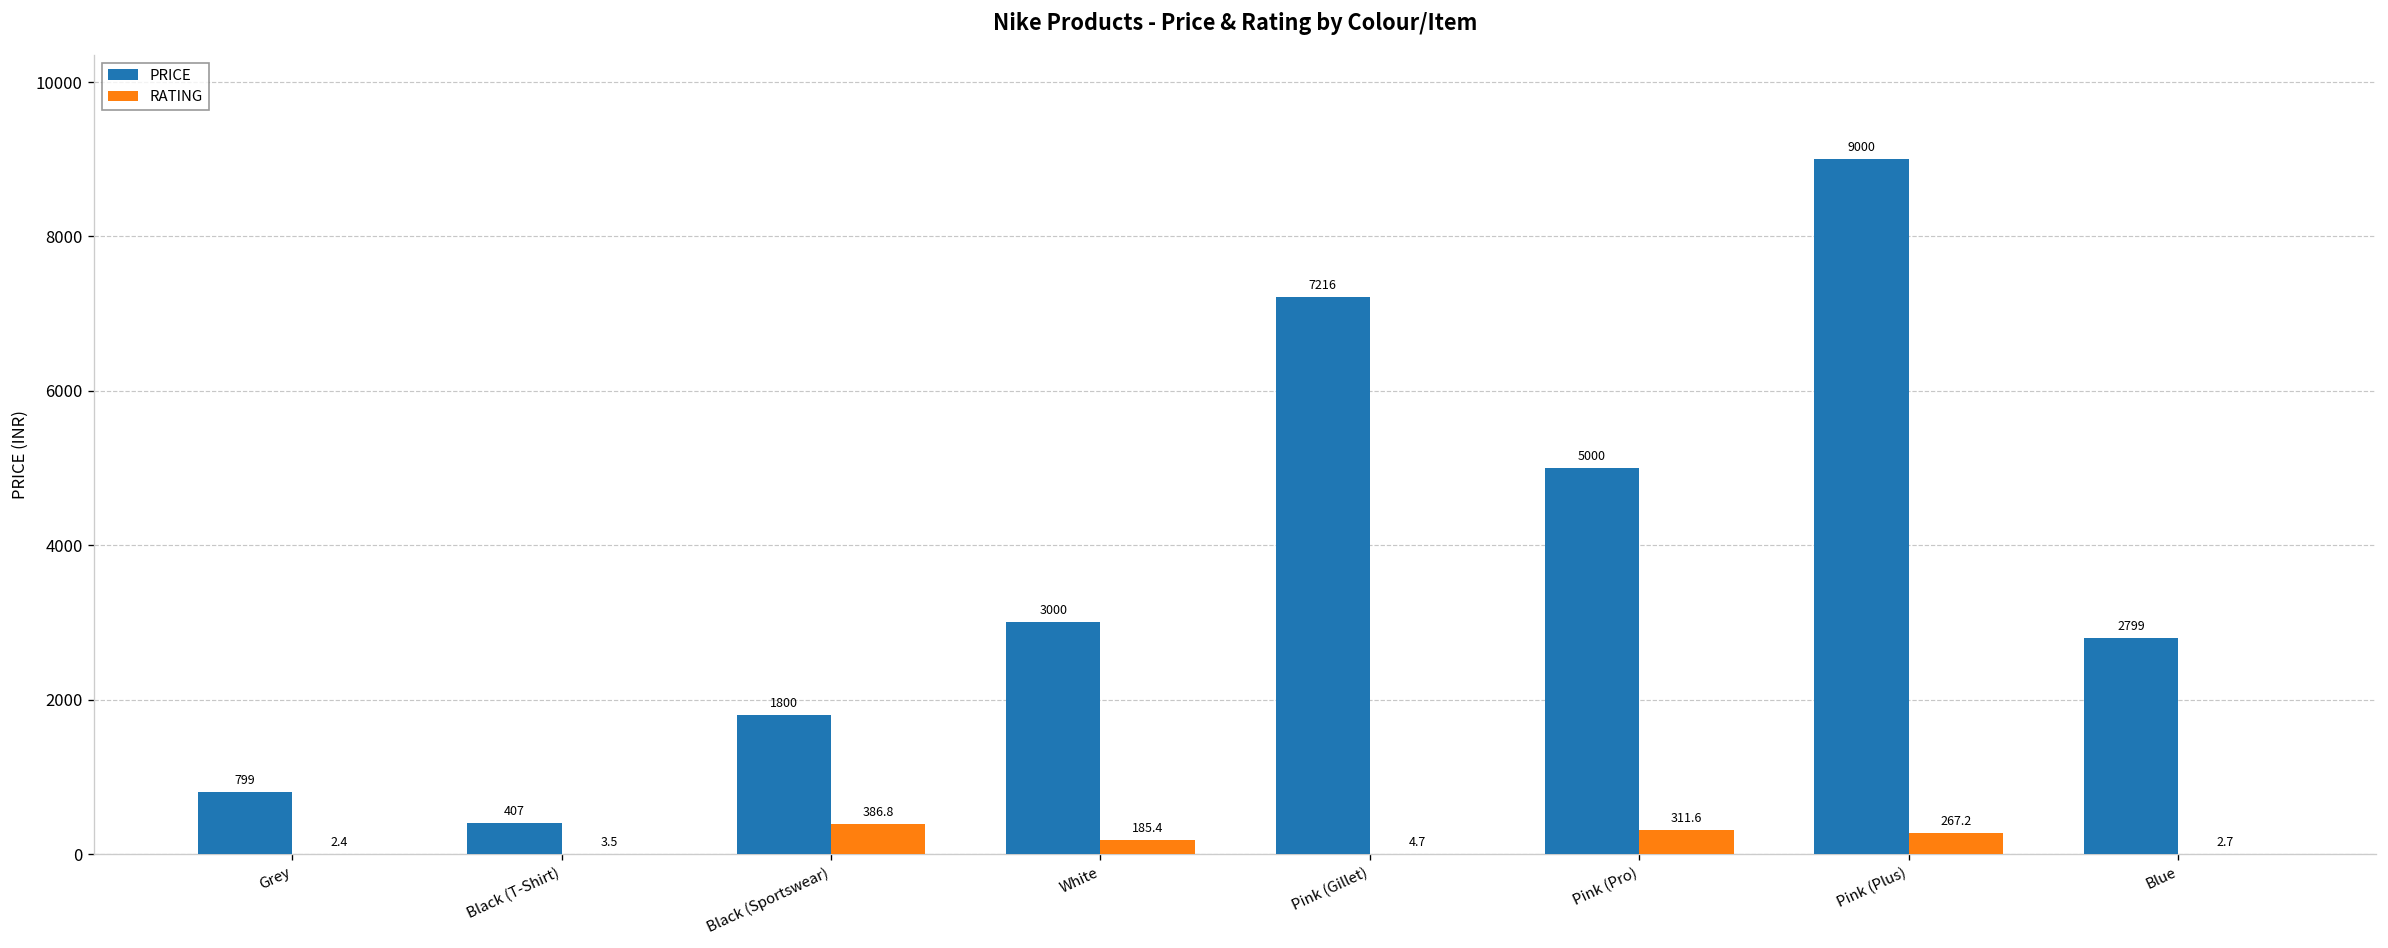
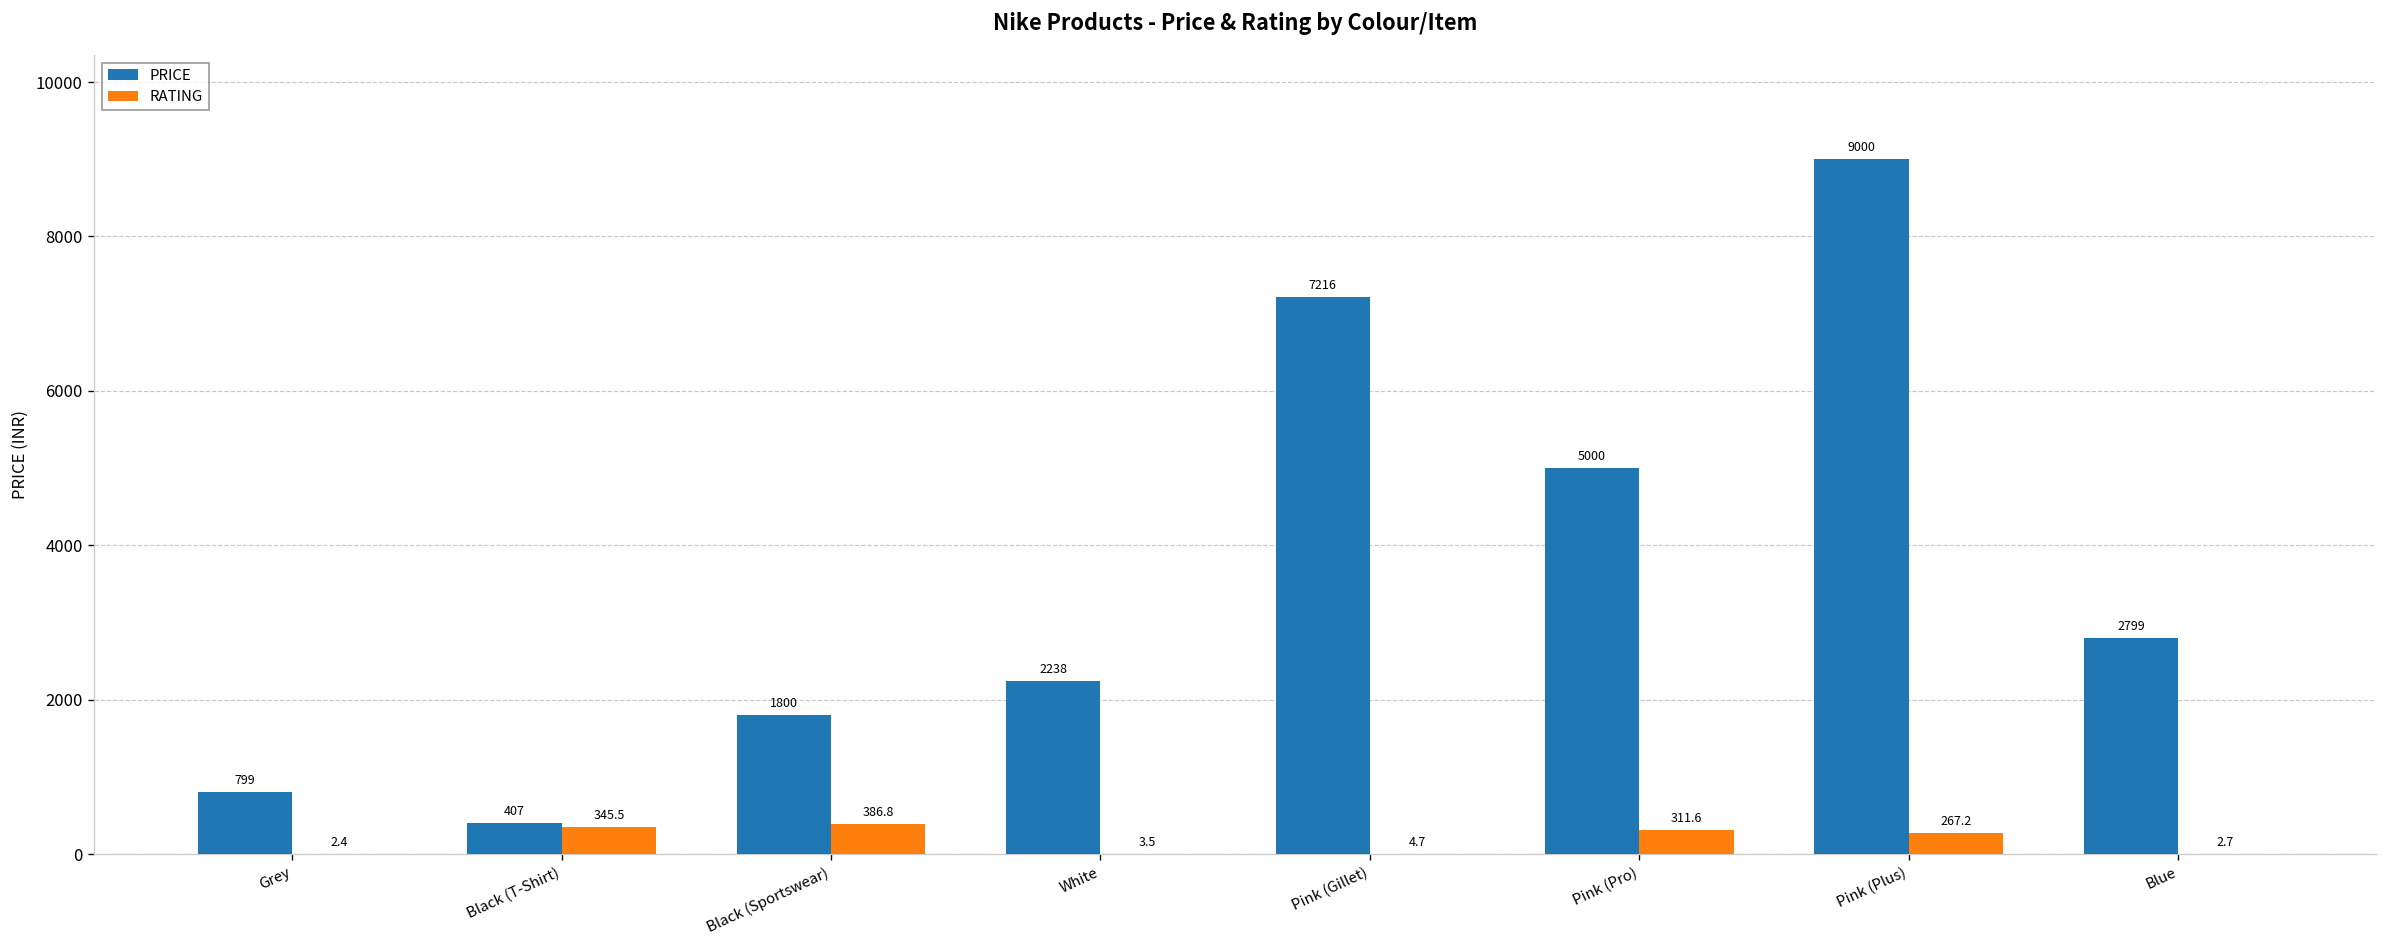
RATING, Black (T-Shirt): 3.5 -> 345.5
PRICE, White: 3000 -> 2238
RATING, White: 185.4 -> 3.5
